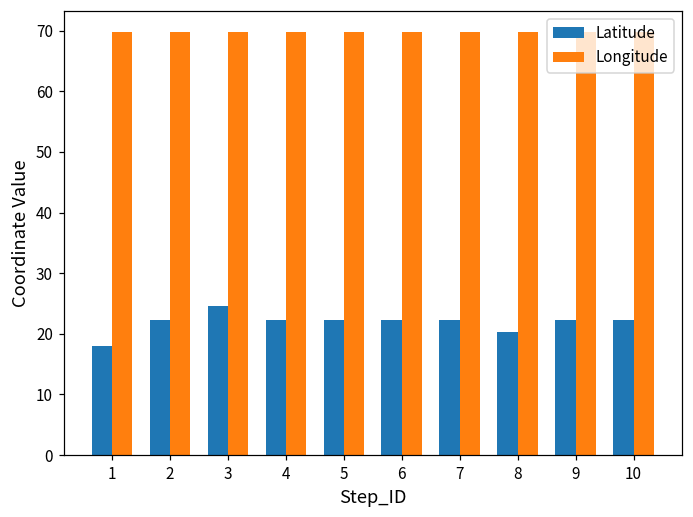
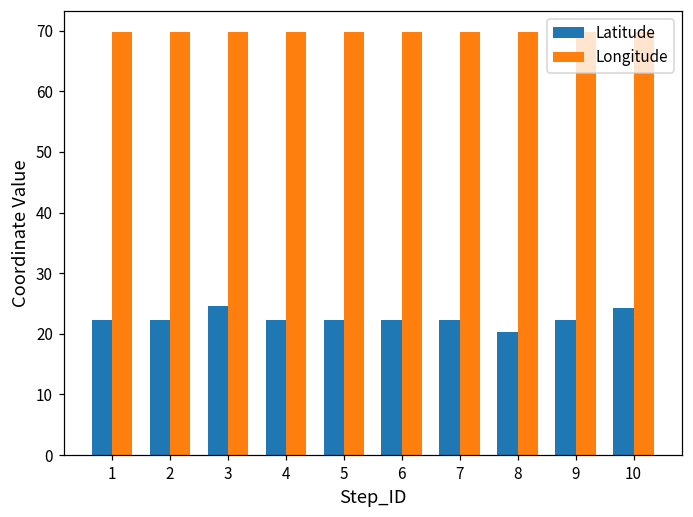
Latitude, 1: 18 -> 22
Latitude, 10: 22 -> 24
